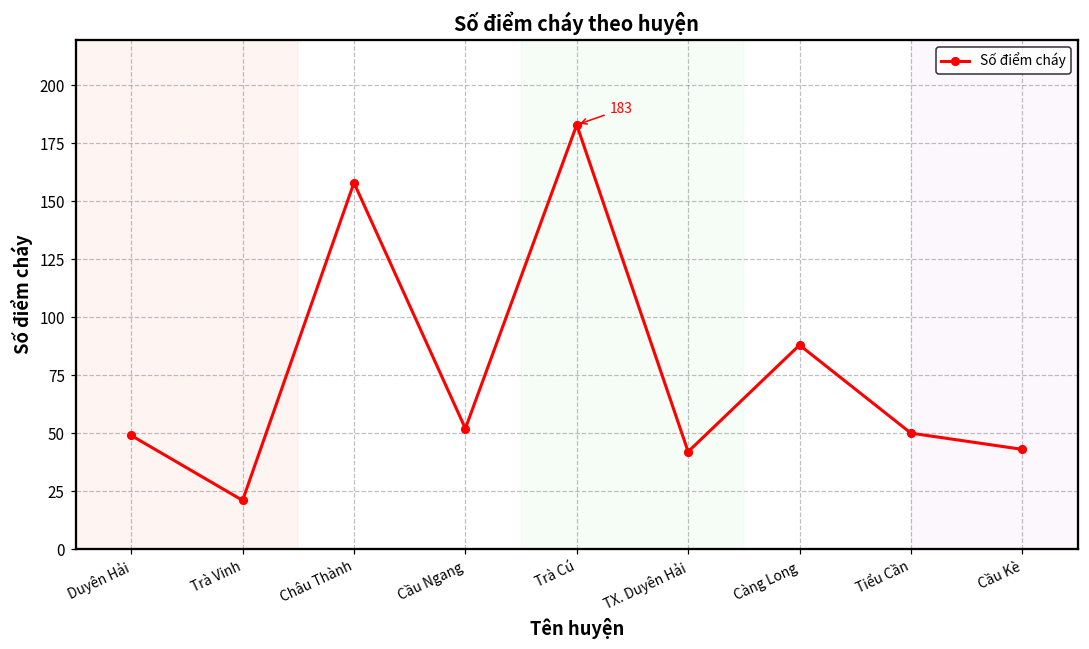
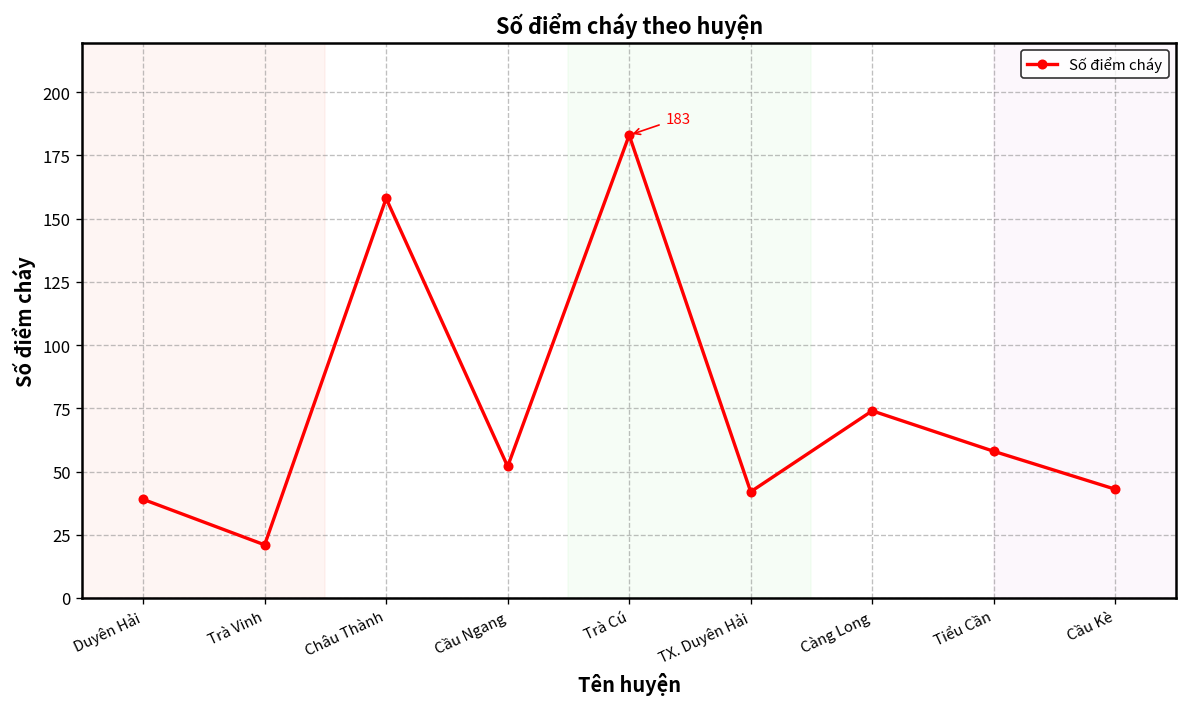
Duyên Hải: 49 -> 39
Càng Long: 88 -> 74
Tiểu Cần: 50 -> 58
